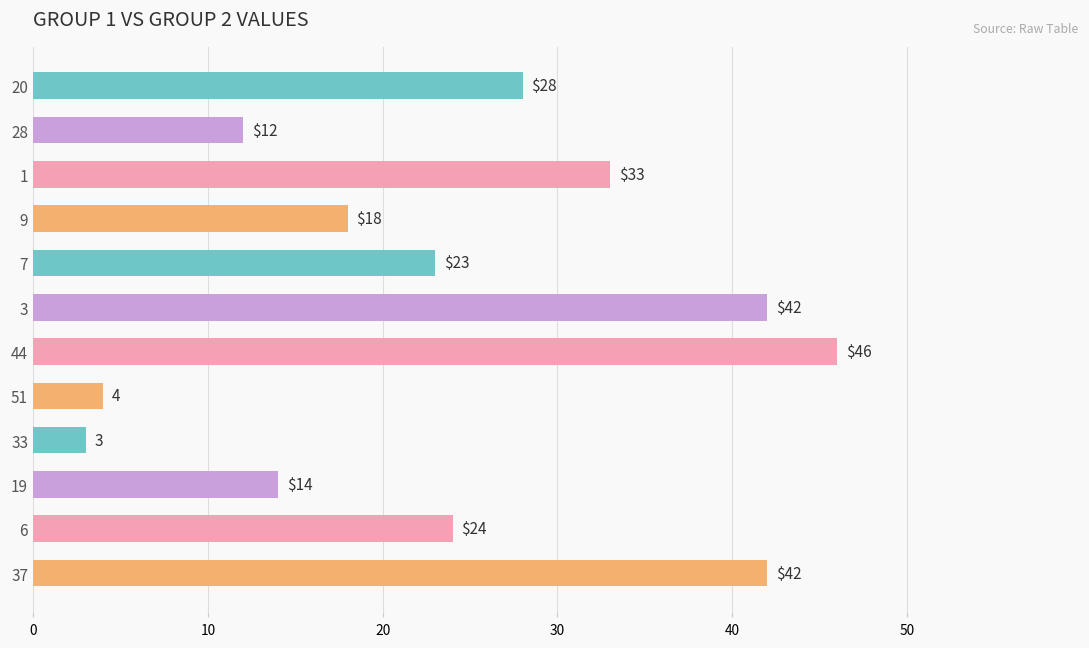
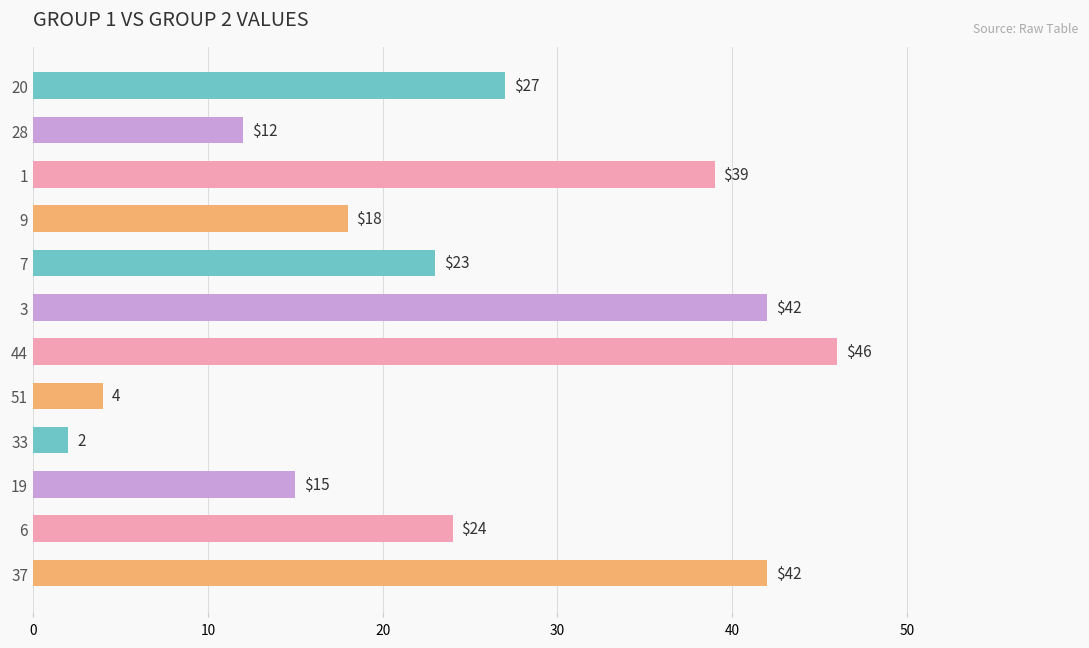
20: $28 -> $27
1: $33 -> $39
33: 3 -> 2
19: $14 -> $15
